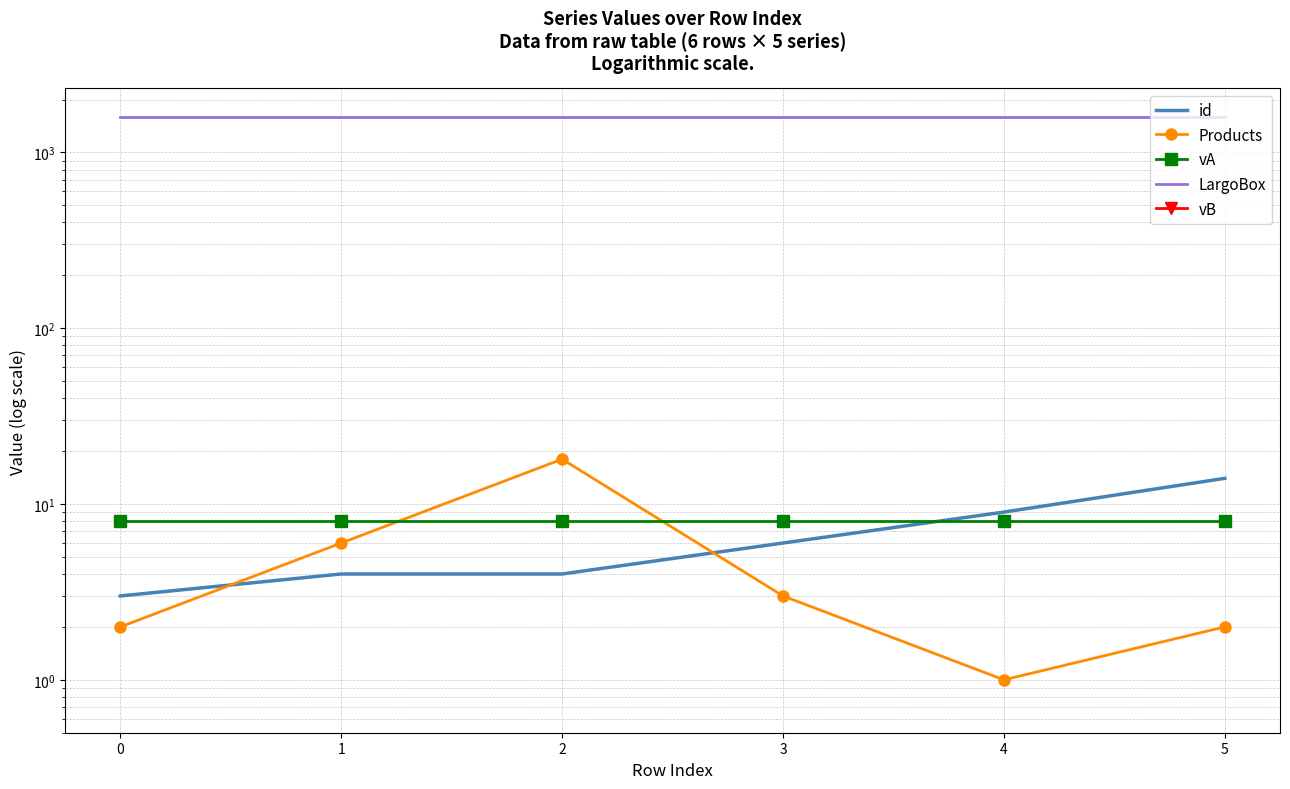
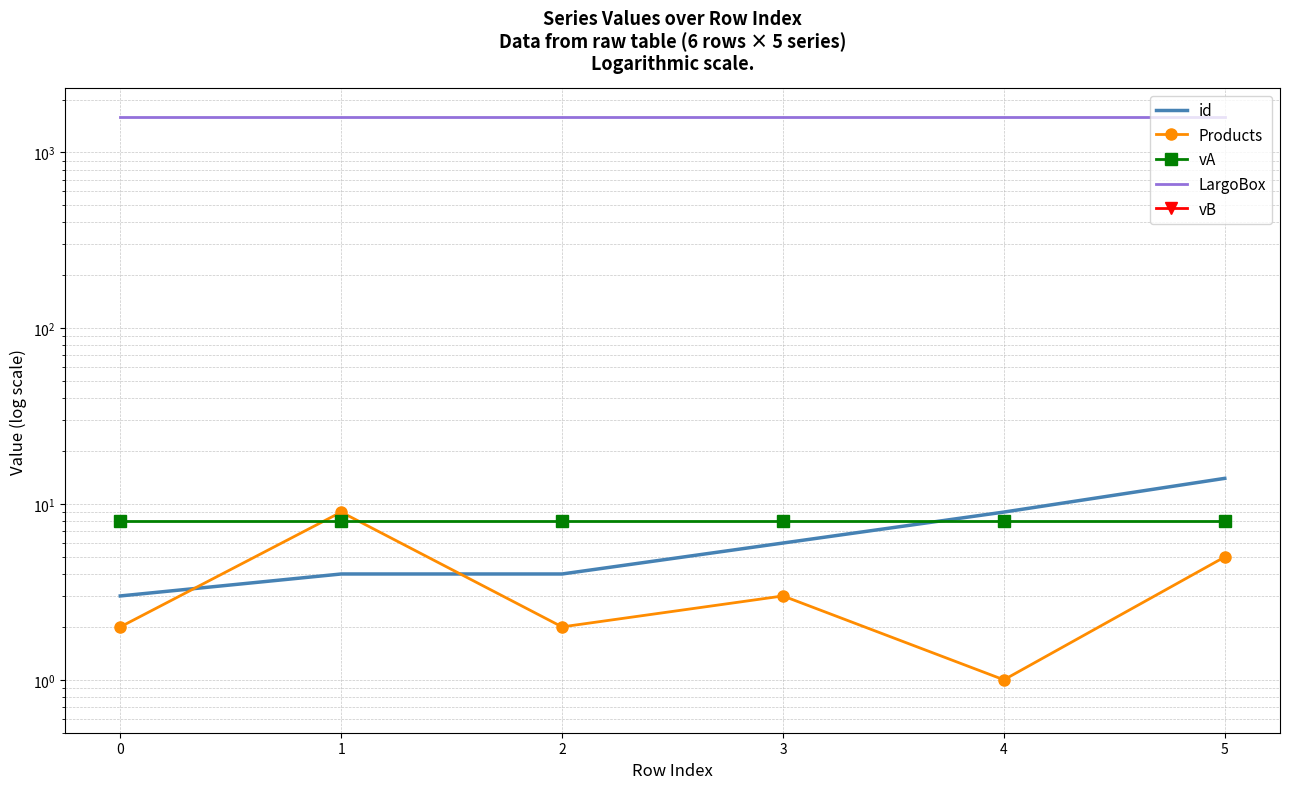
Products, 1: 6 -> 9
Products, 2: 18 -> 2
Products, 5: 2 -> 5
